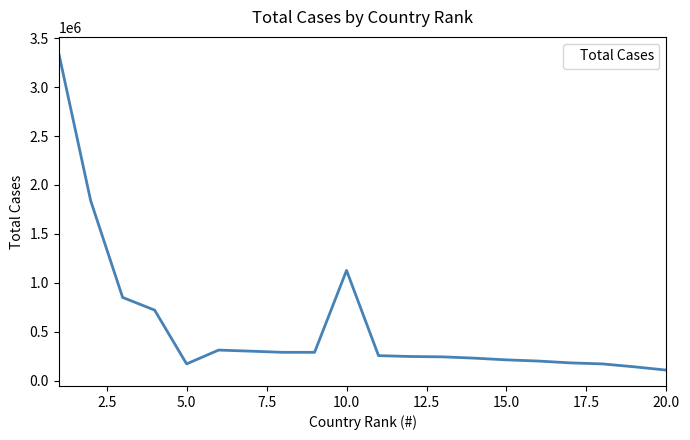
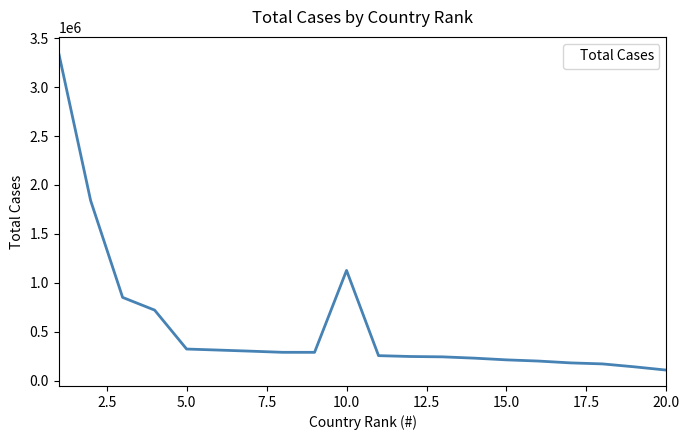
5.0: 200000 -> 300000
